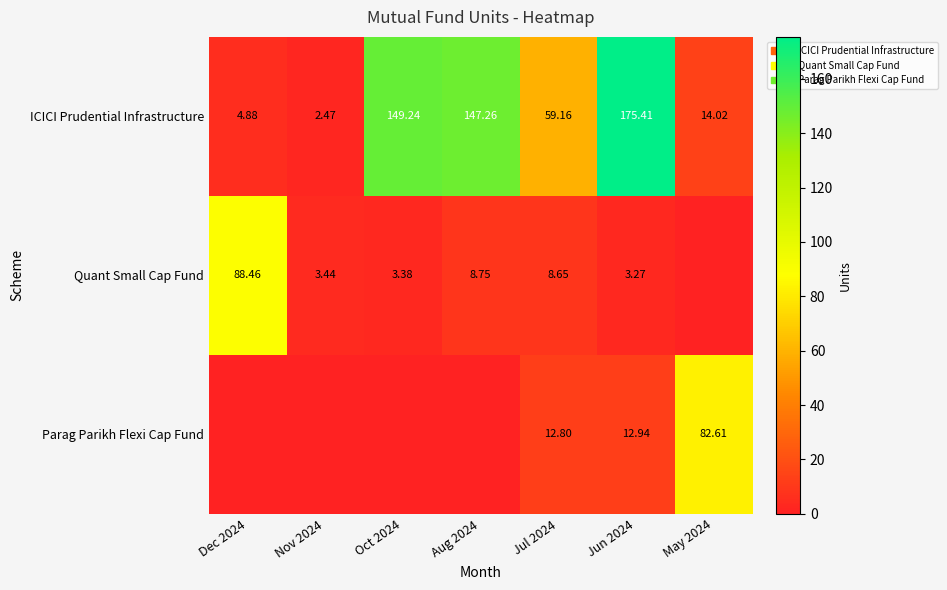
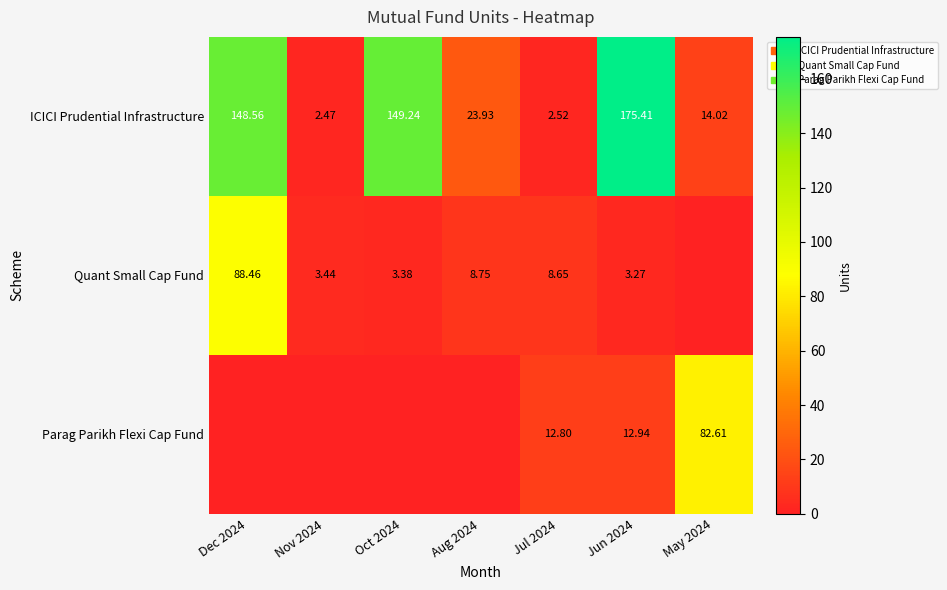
ICICI Prudential Infrastructure, Dec 2024: 4.88 -> 148.56
ICICI Prudential Infrastructure, Aug 2024: 147.26 -> 23.93
ICICI Prudential Infrastructure, Jul 2024: 59.16 -> 2.52
